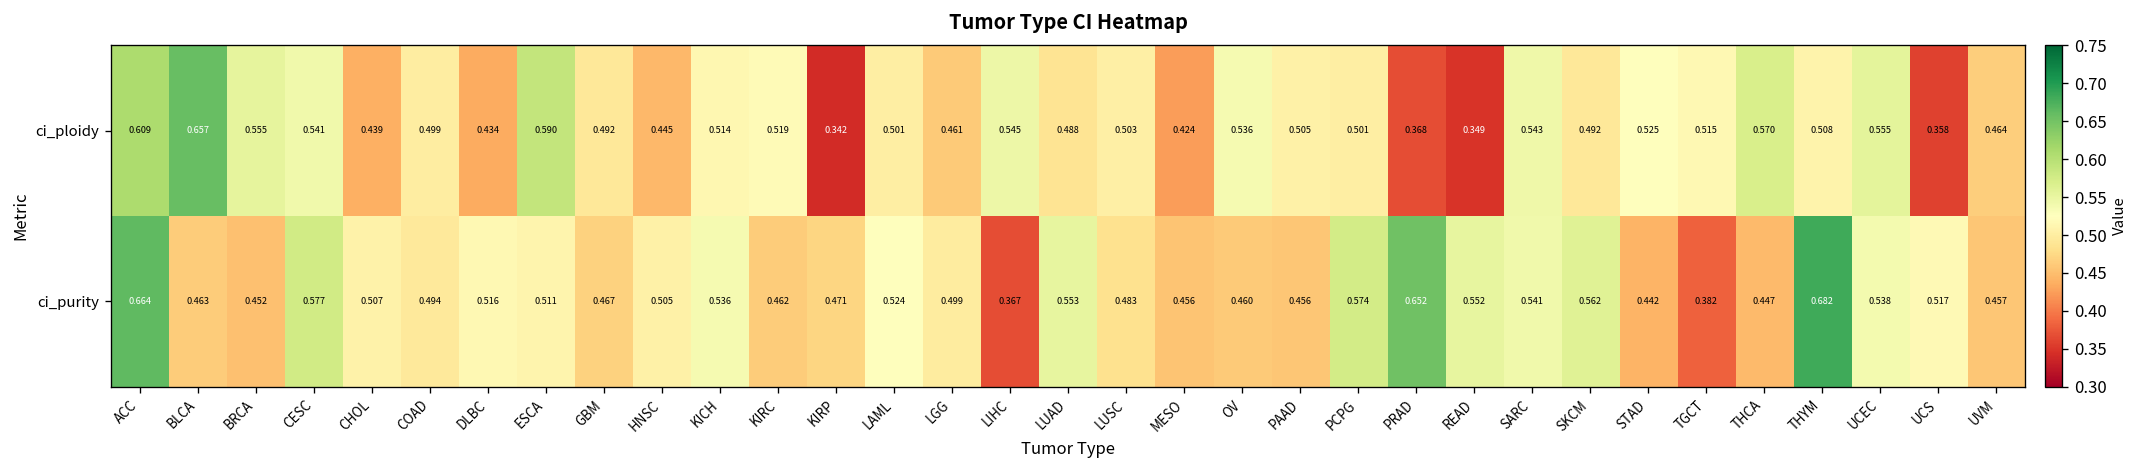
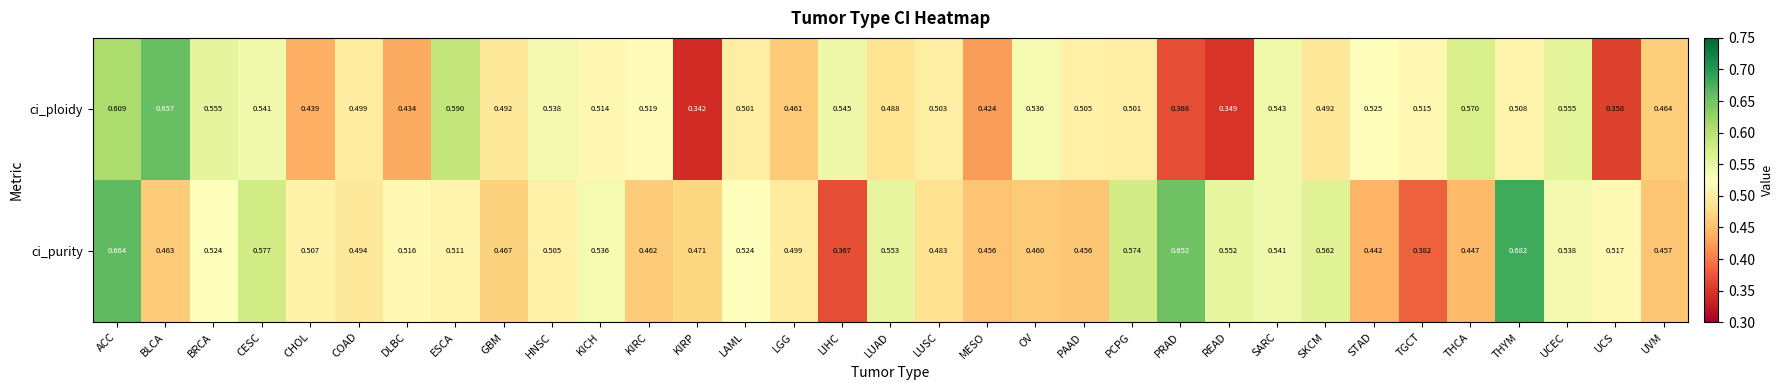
ci_ploidy, HNSC: 0.445 -> 0.538
ci_purity, BRCA: 0.452 -> 0.524
